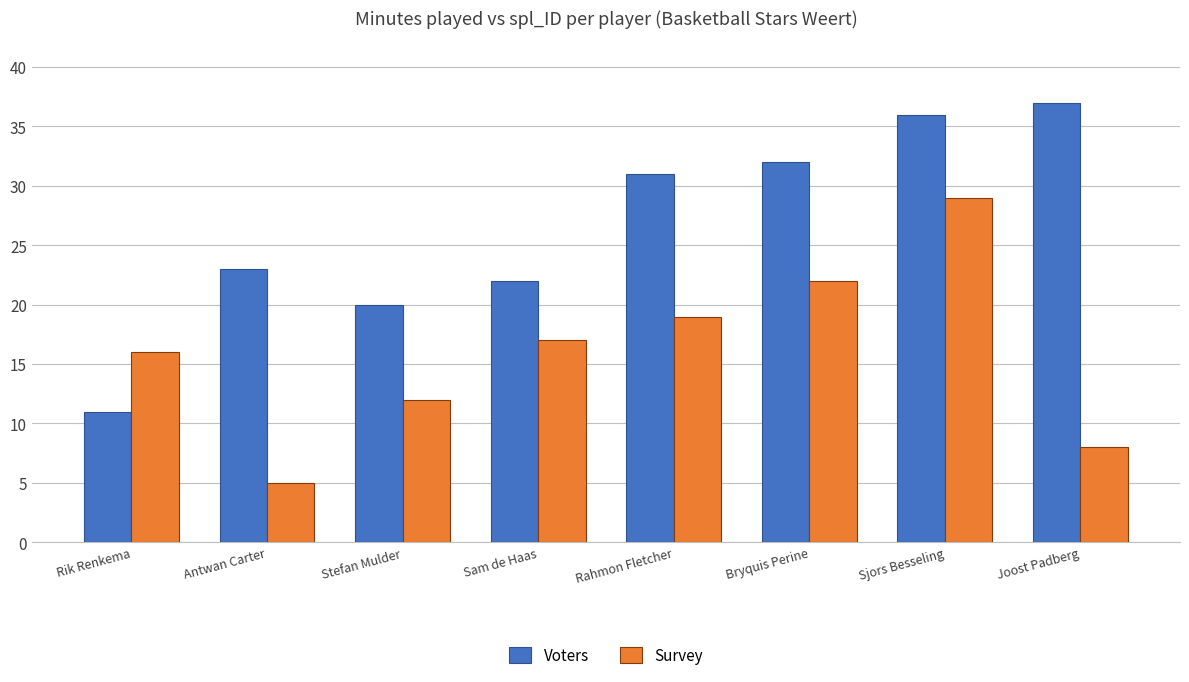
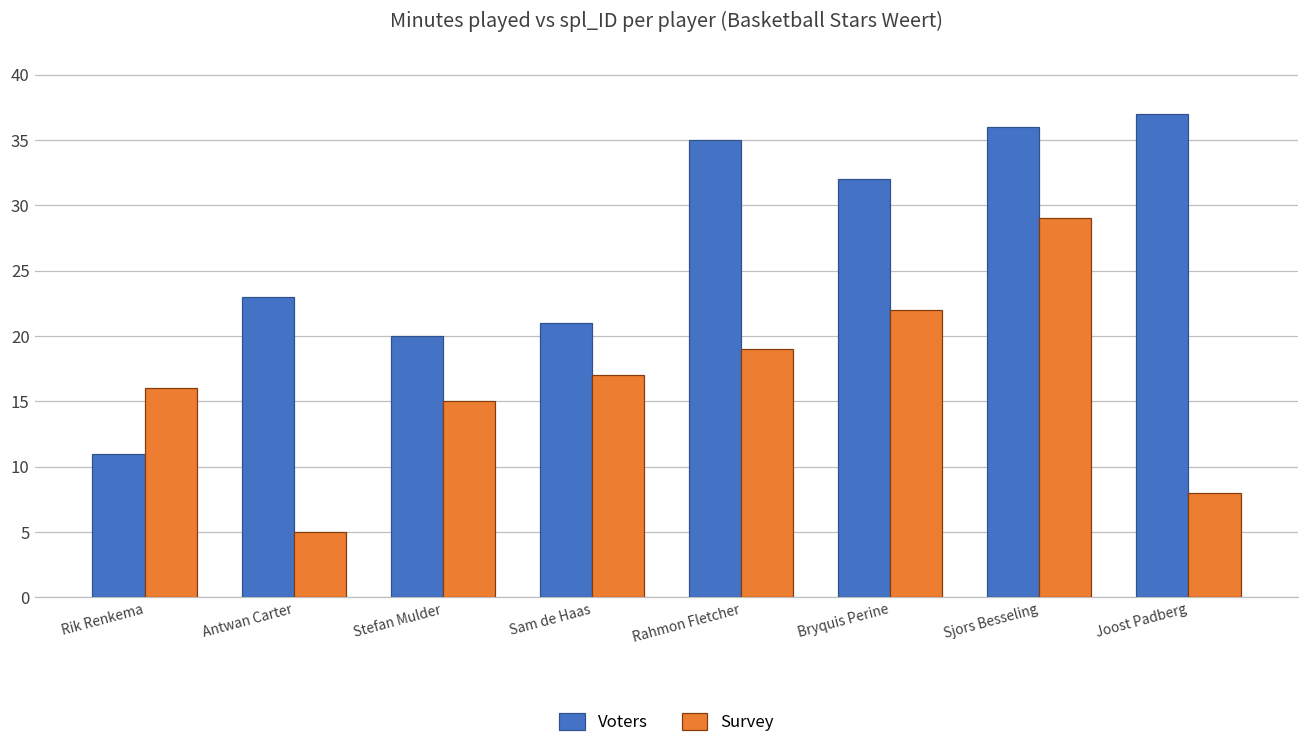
Survey, Stefan Mulder: 12 -> 15
Voters, Sam de Haas: 22 -> 21
Voters, Rahmon Fletcher: 31 -> 35
